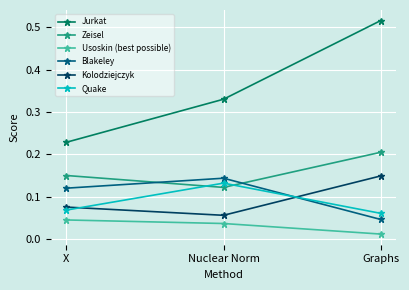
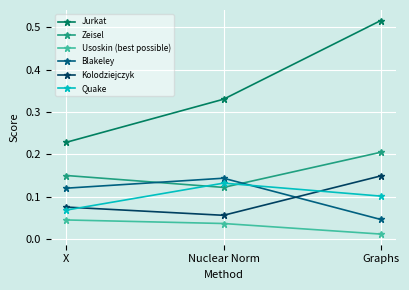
Quake, Graphs: 0.06 -> 0.10
